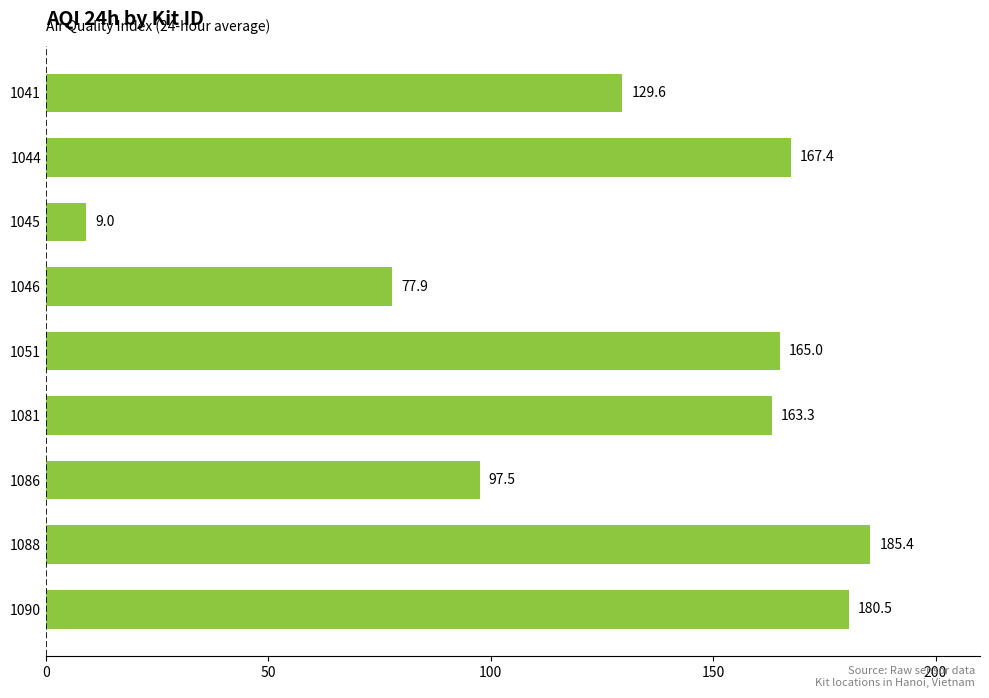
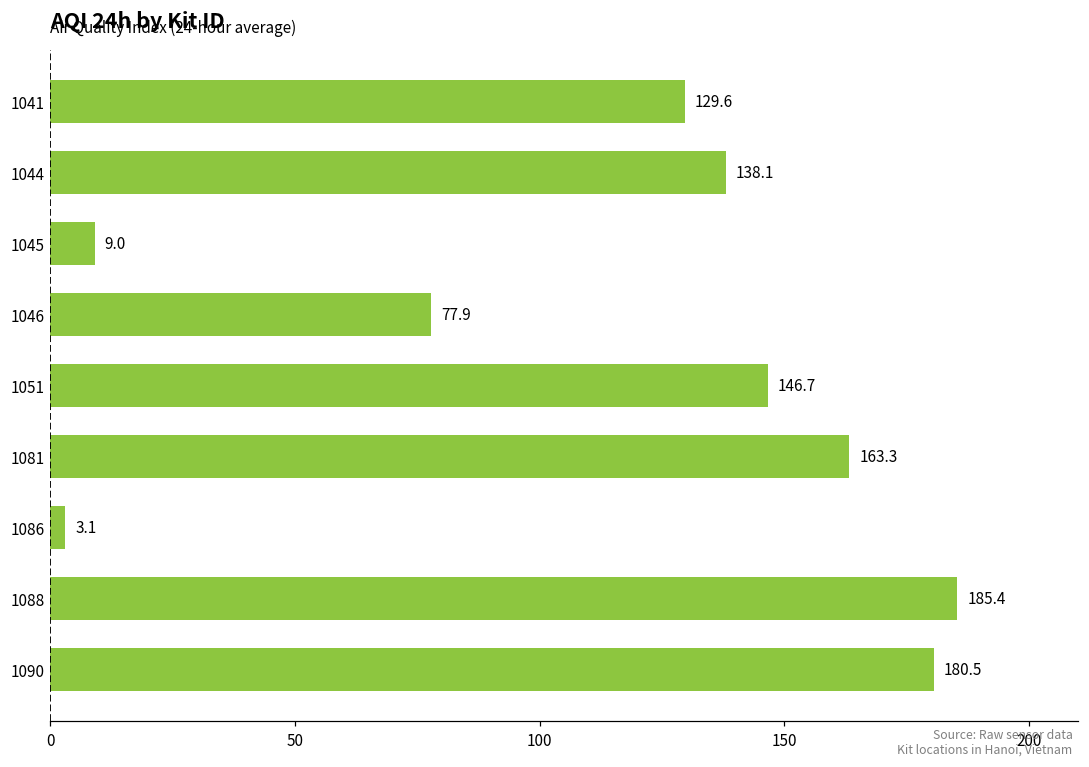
1044: 167.4 -> 138.1
1051: 165.0 -> 146.7
1086: 97.5 -> 3.1
